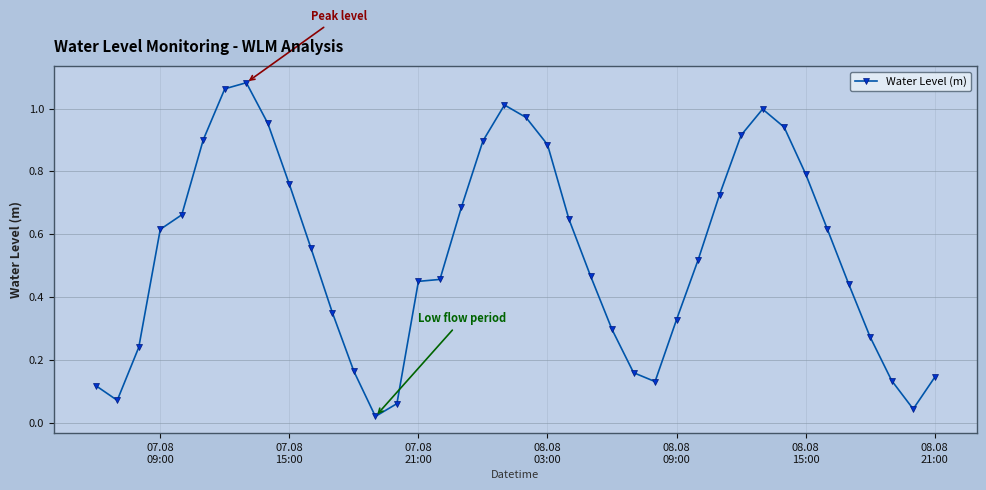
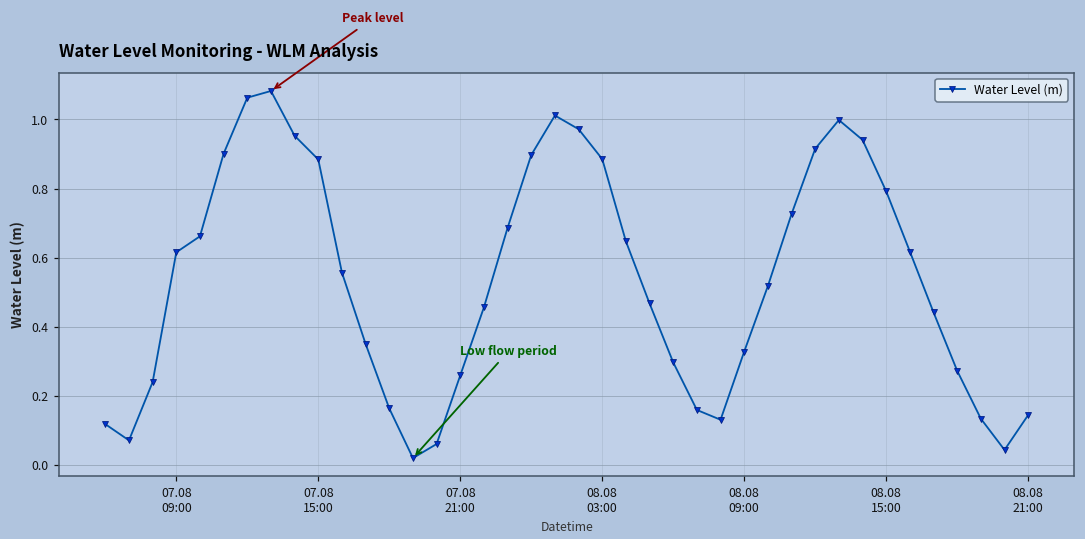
07.08 15:00: 0.76 -> 0.88
07.08 21:00: 0.45 -> 0.26
